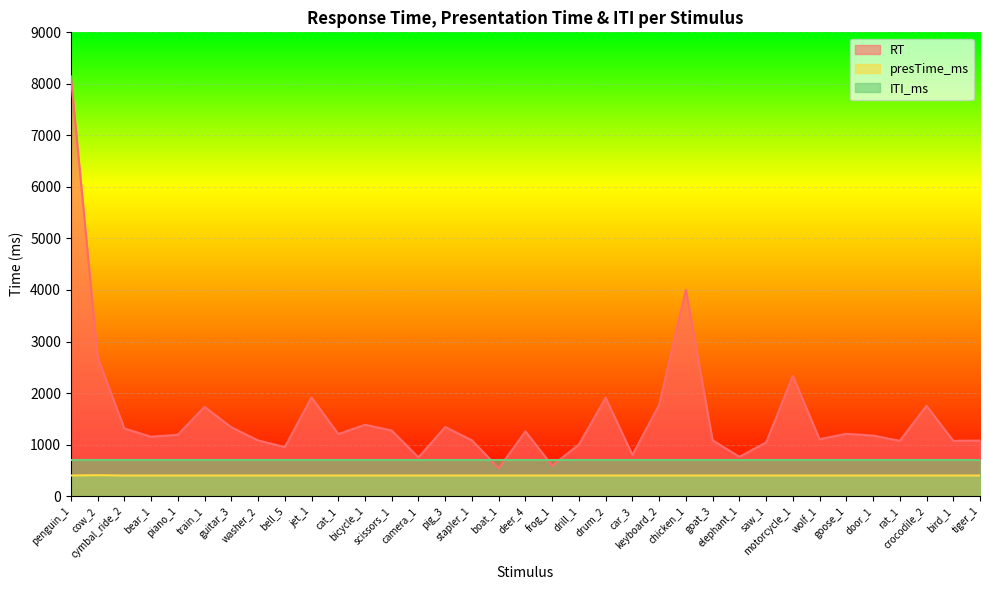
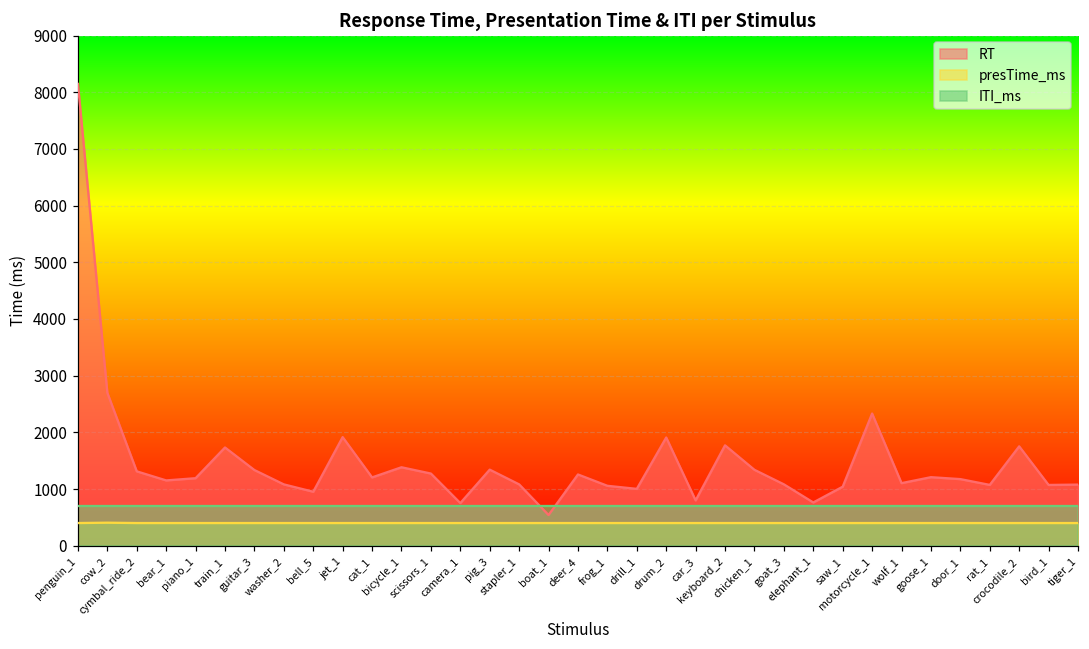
RT, frog_1: 600 -> 1100
RT, chicken_1: 4000 -> 1300
